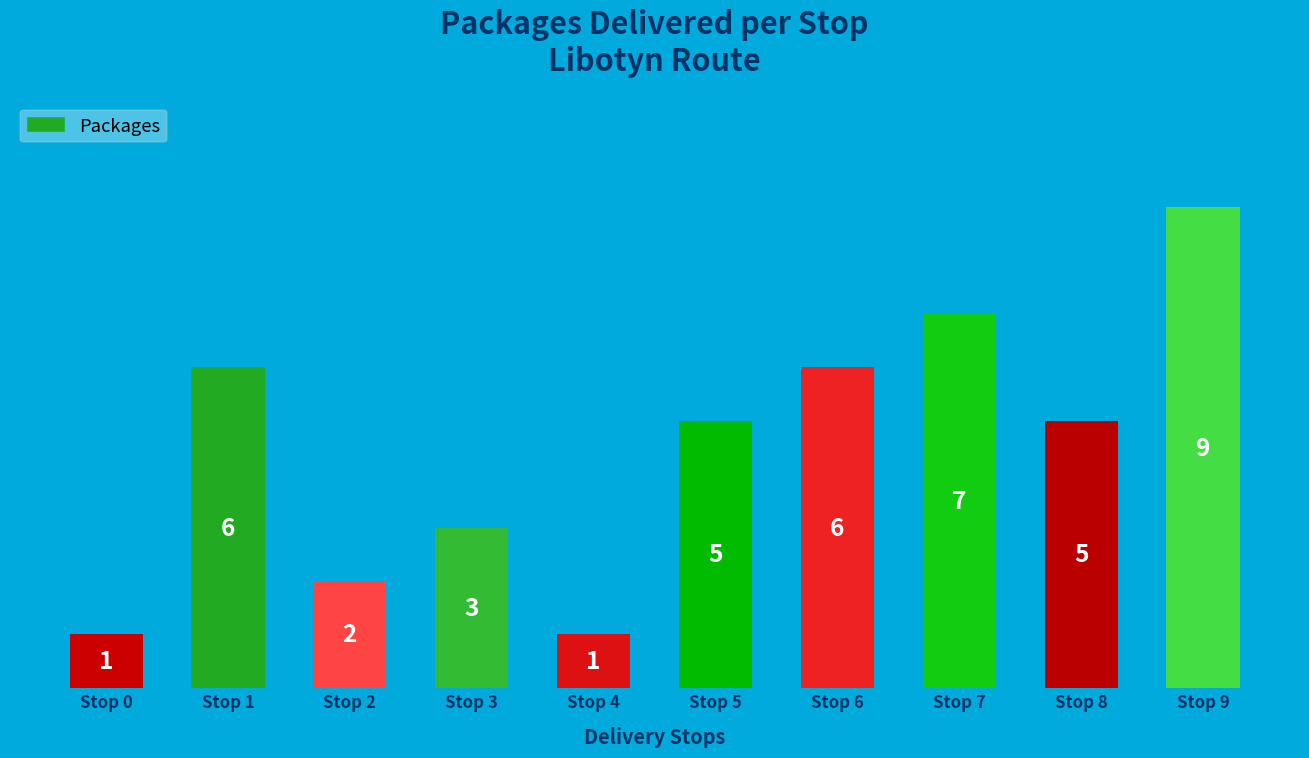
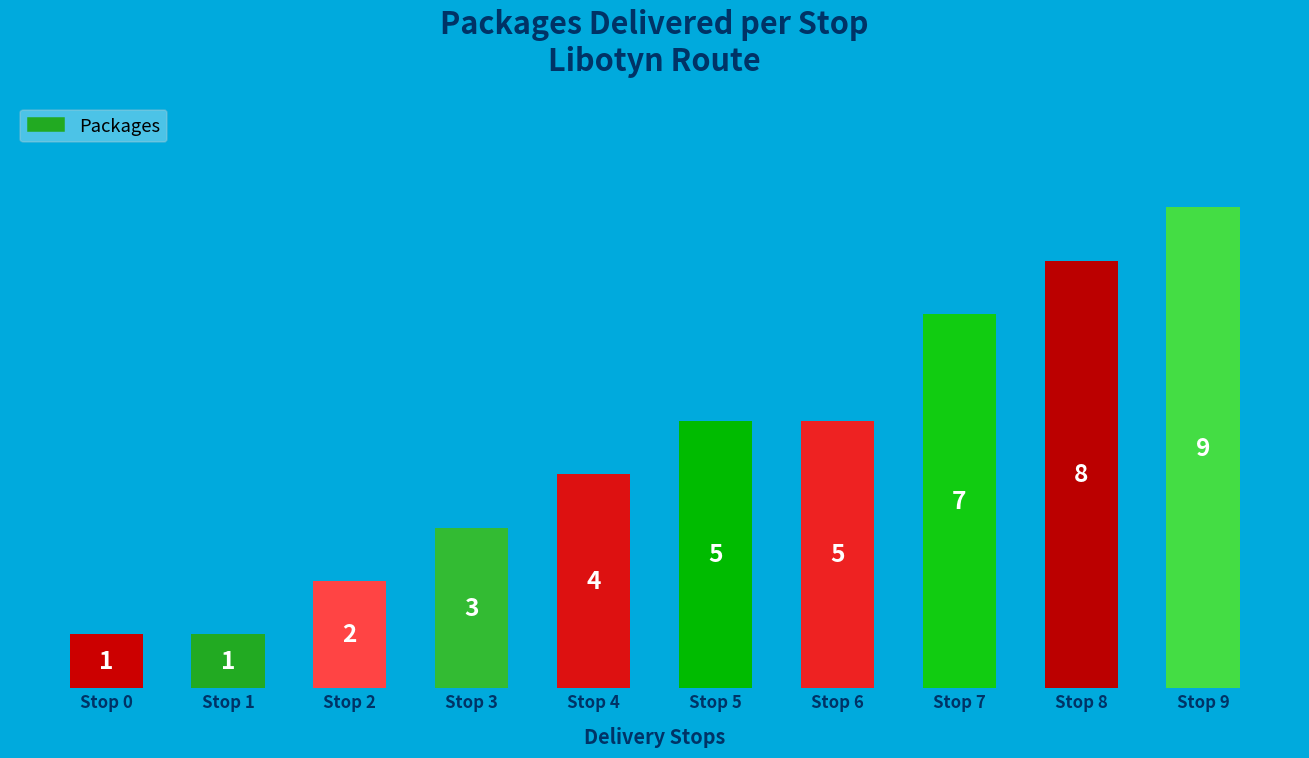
Stop 1: 6 -> 1
Stop 4: 1 -> 4
Stop 6: 6 -> 5
Stop 8: 5 -> 8
